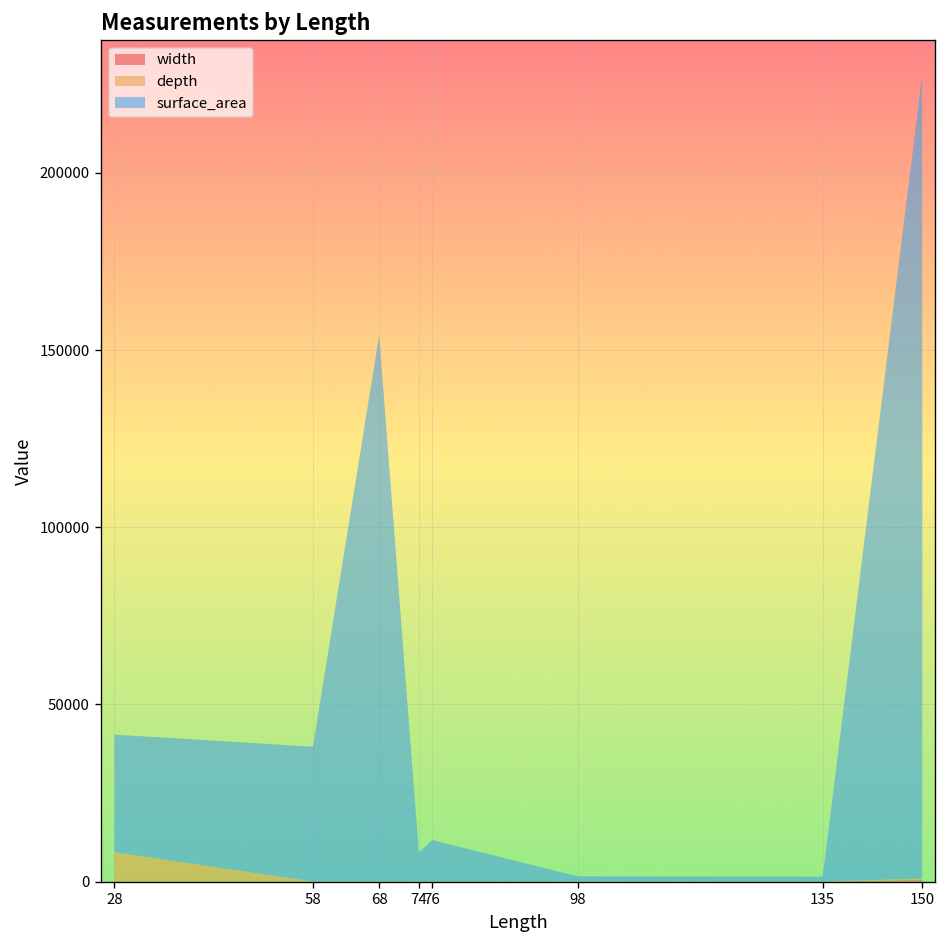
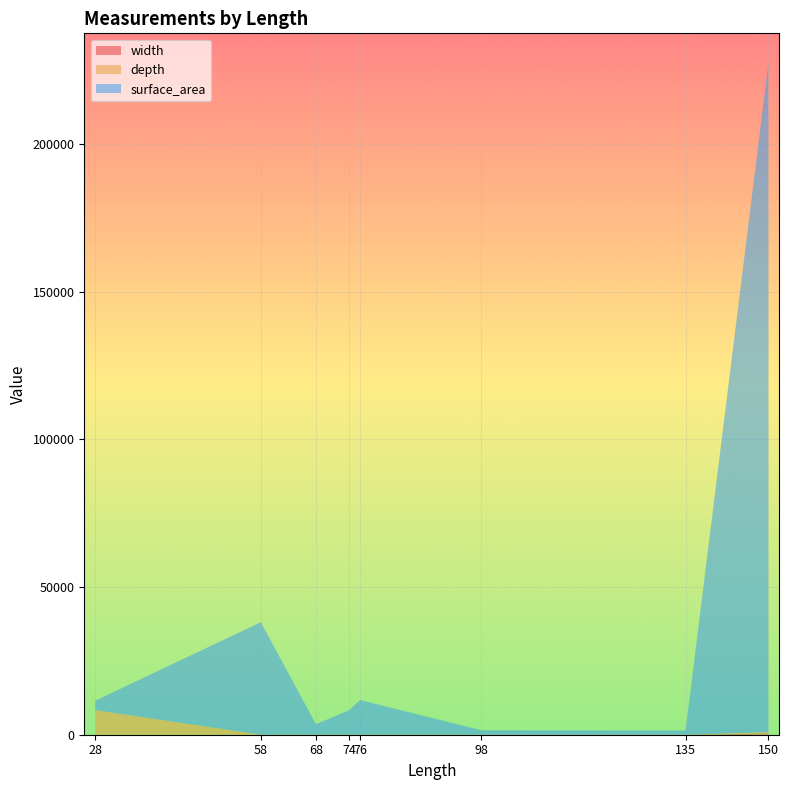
surface_area, 28: 33000 -> 3000
surface_area, 68: 154000 -> 4000
